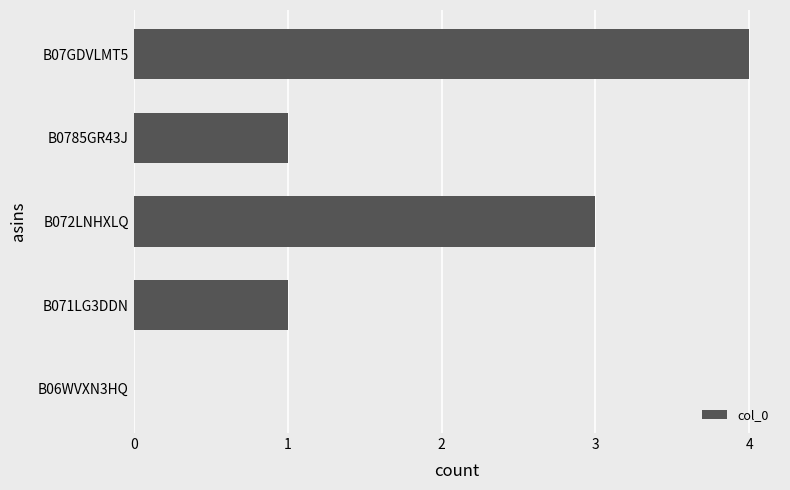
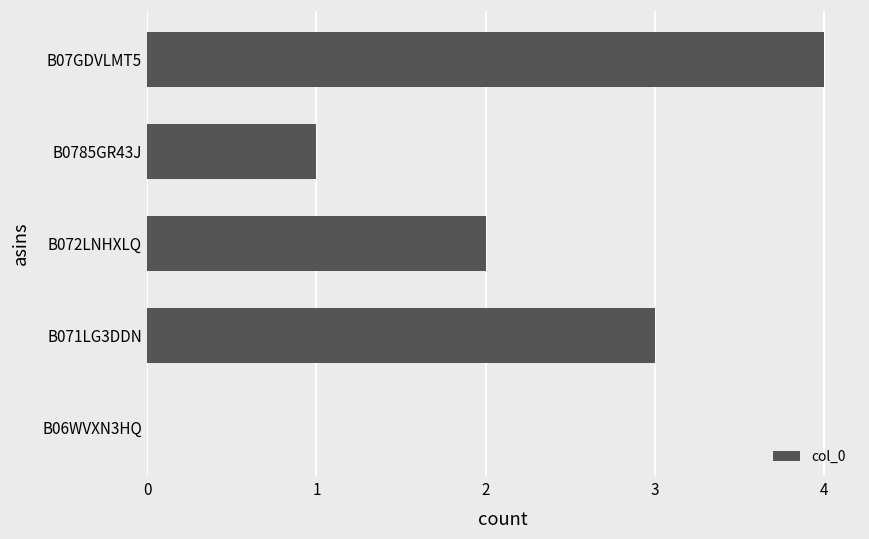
B072LNHXLQ: 3 -> 2
B071LG3DDN: 1 -> 3
